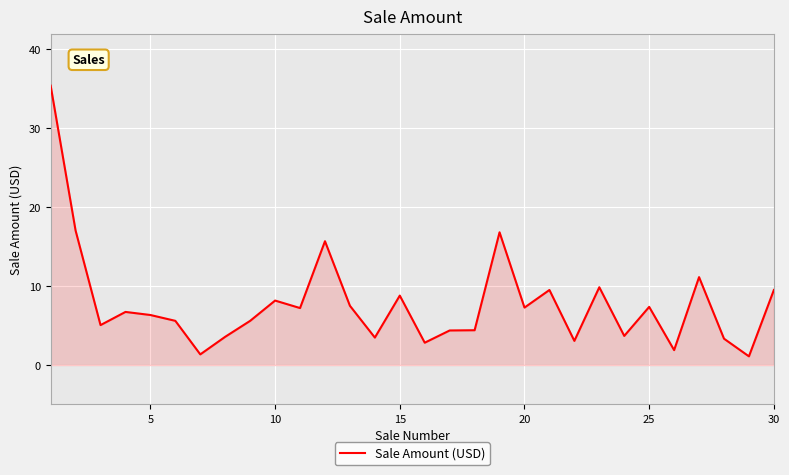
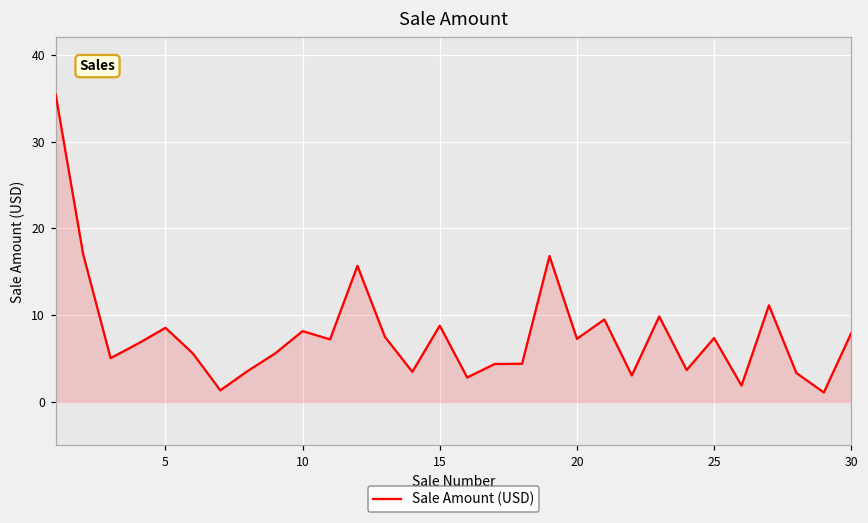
5: 6 -> 9
30: 10 -> 8
